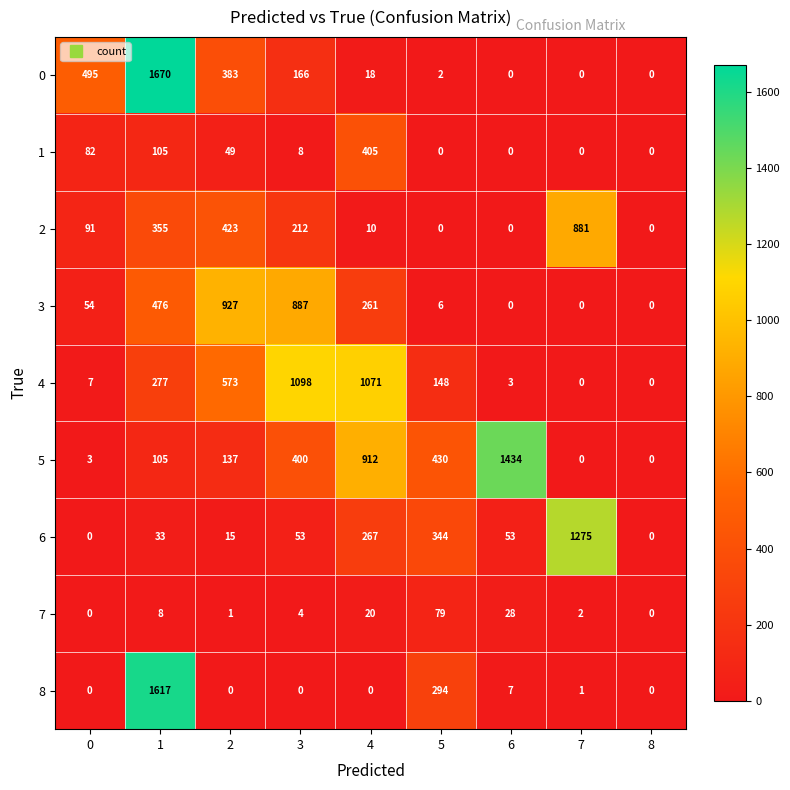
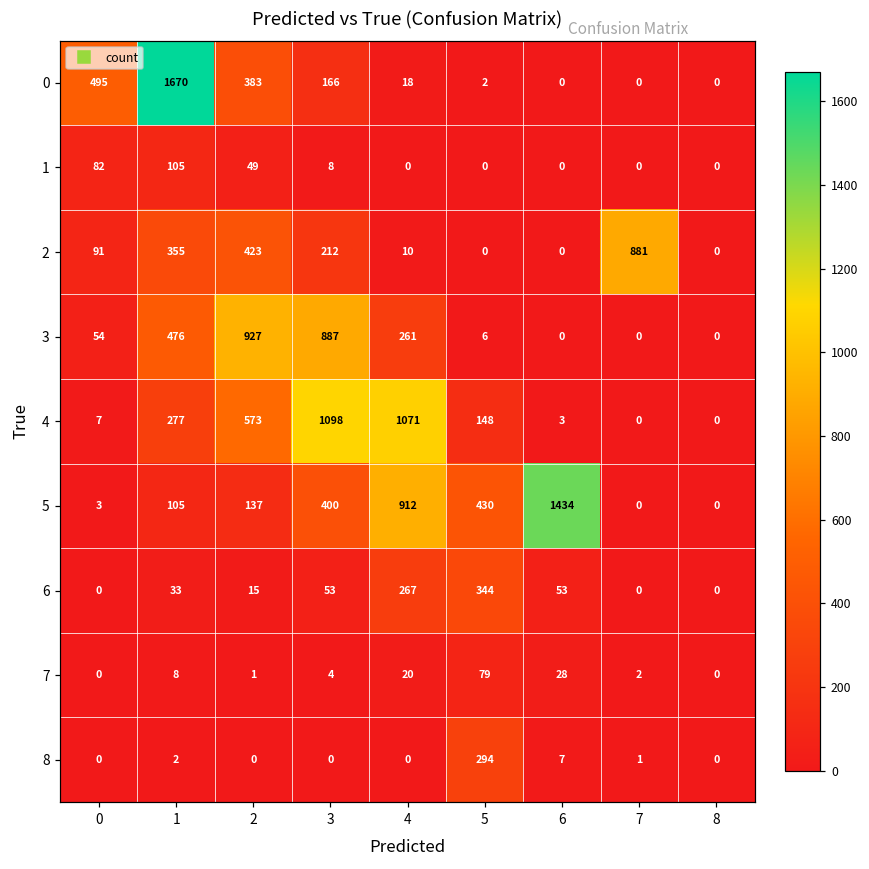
1, 4: 405 -> 0
6, 7: 1275 -> 0
8, 1: 1617 -> 2
